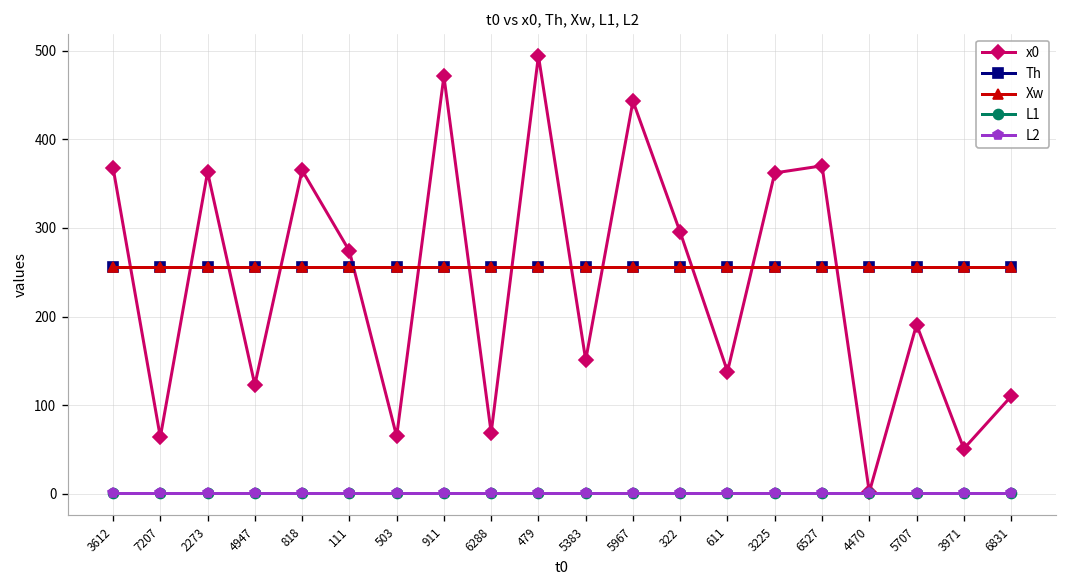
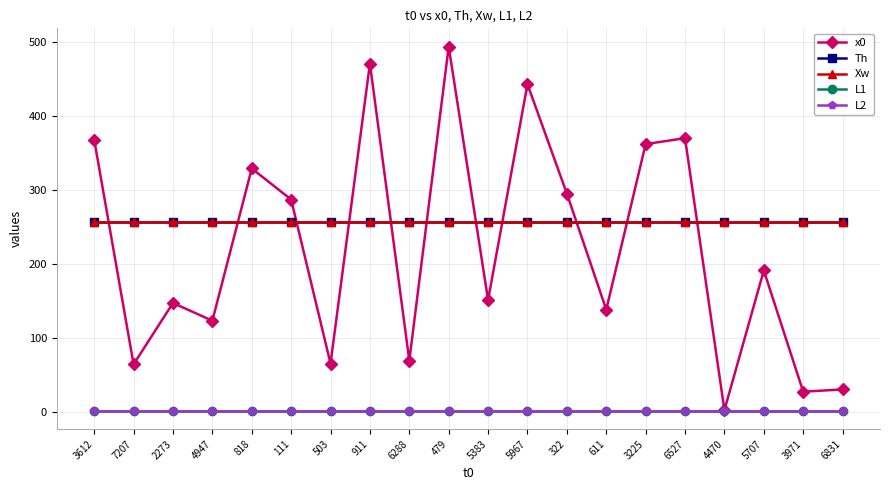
x0, 2273: 360 -> 150
x0, 818: 370 -> 330
x0, 111: 270 -> 290
x0, 3971: 50 -> 30
x0, 6831: 110 -> 30
